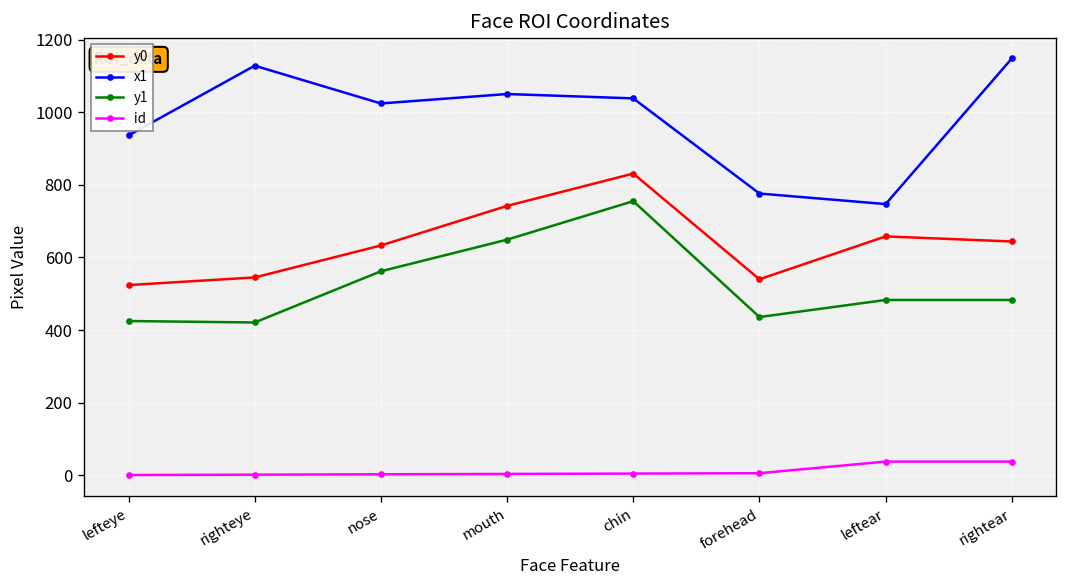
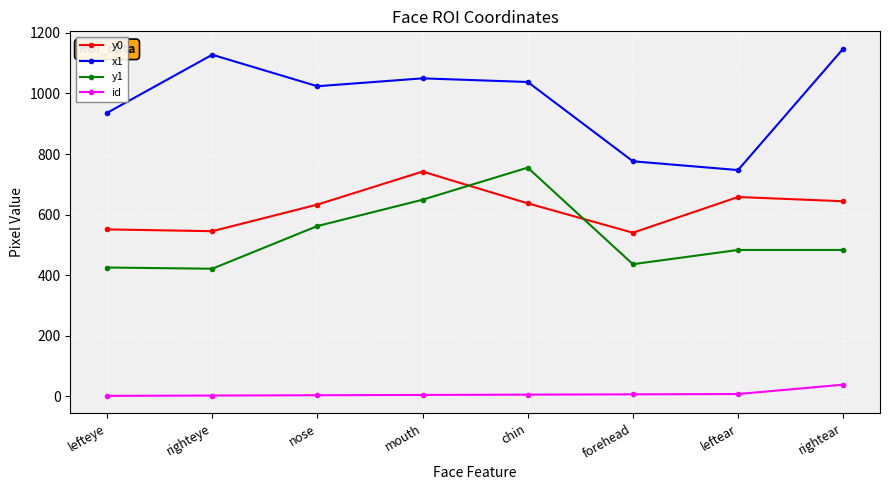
y0, lefteye: 520 -> 550
y0, chin: 830 -> 640
id, leftear: 40 -> 10
